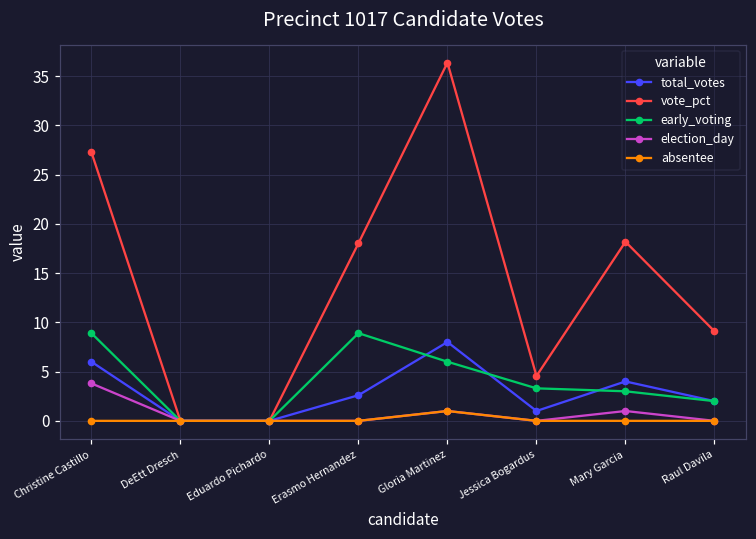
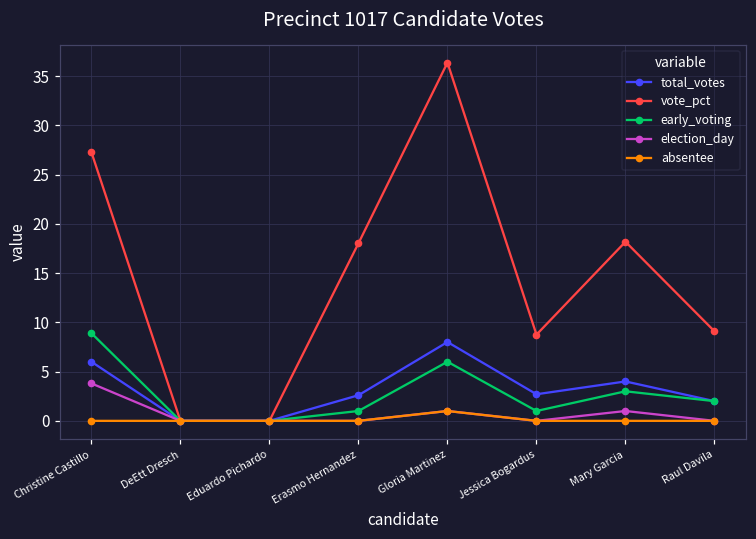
early_voting, Erasmo Hernandez: 9 -> 1
total_votes, Jessica Bogardus: 1 -> 3
vote_pct, Jessica Bogardus: 5 -> 9
early_voting, Jessica Bogardus: 3 -> 1
